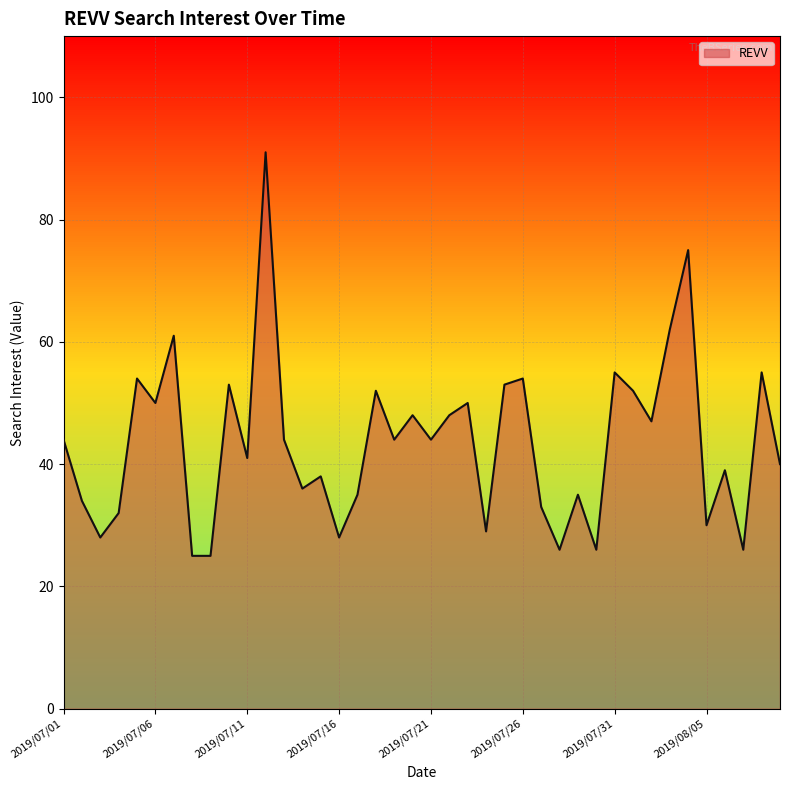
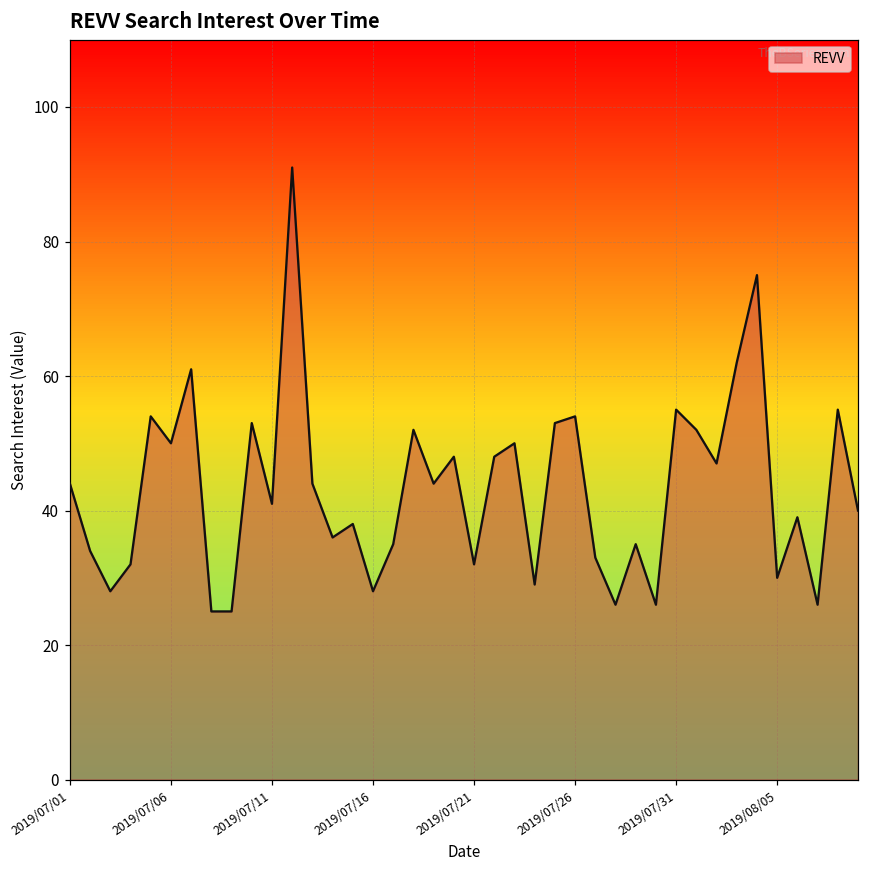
2019/07/21: 44 -> 32
